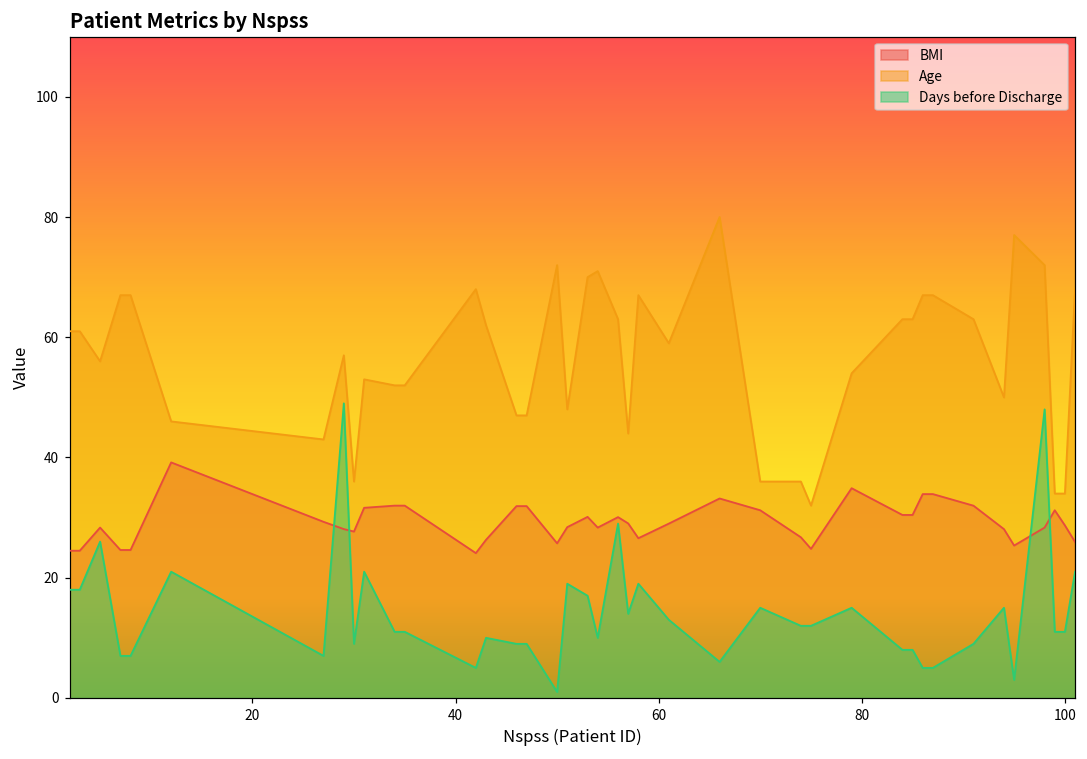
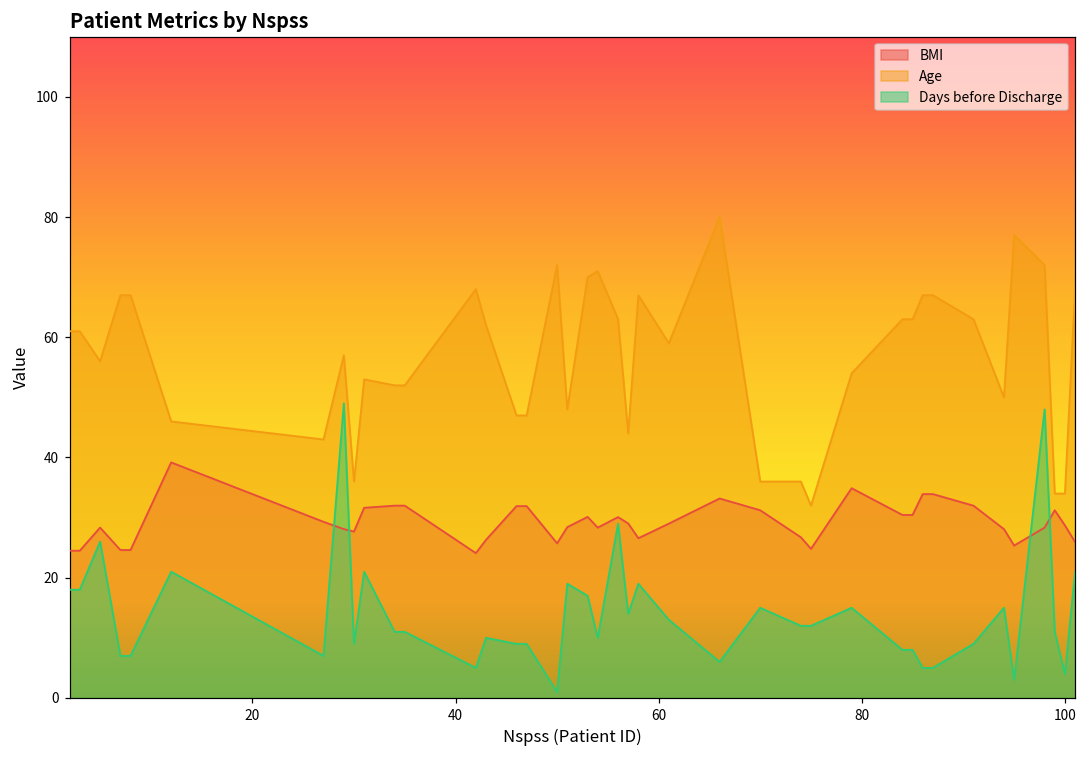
Days before Discharge, 100: 11 -> 4
